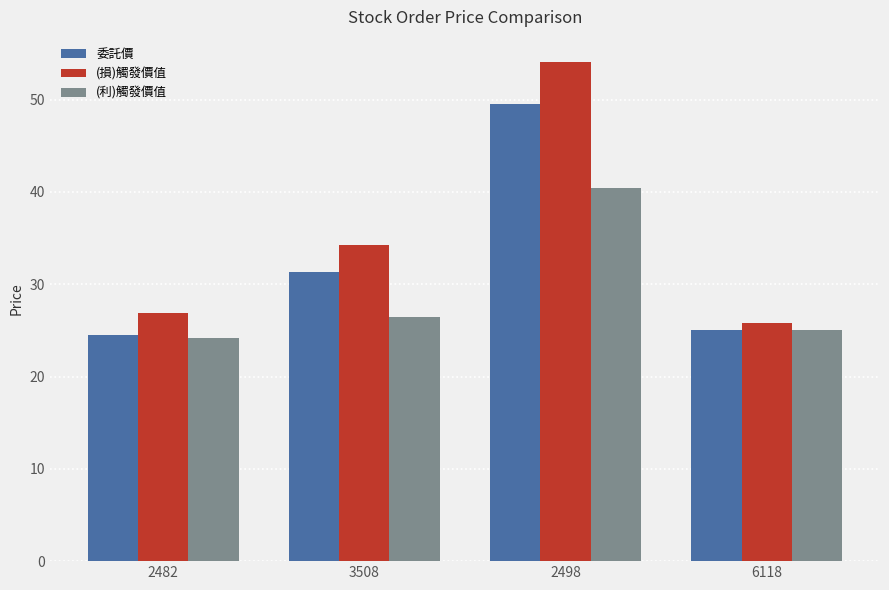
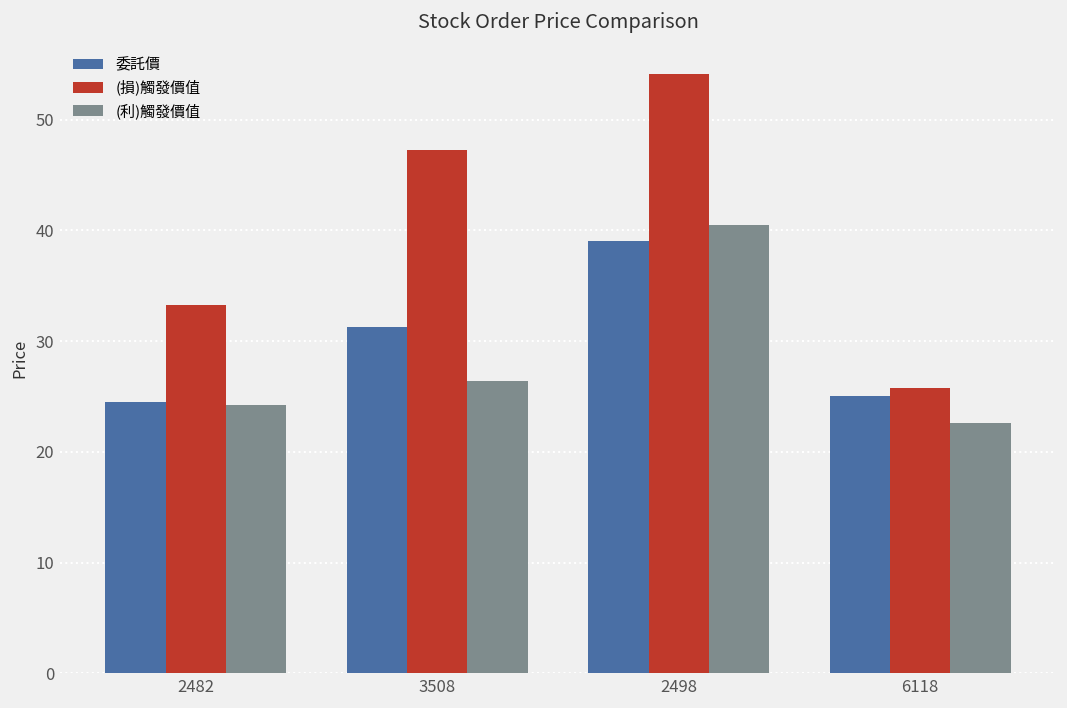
(損)觸發價值, 2482: 27 -> 33
(損)觸發價值, 3508: 34 -> 47
委託價, 2498: 50 -> 39
(利)觸發價值, 6118: 25 -> 23
